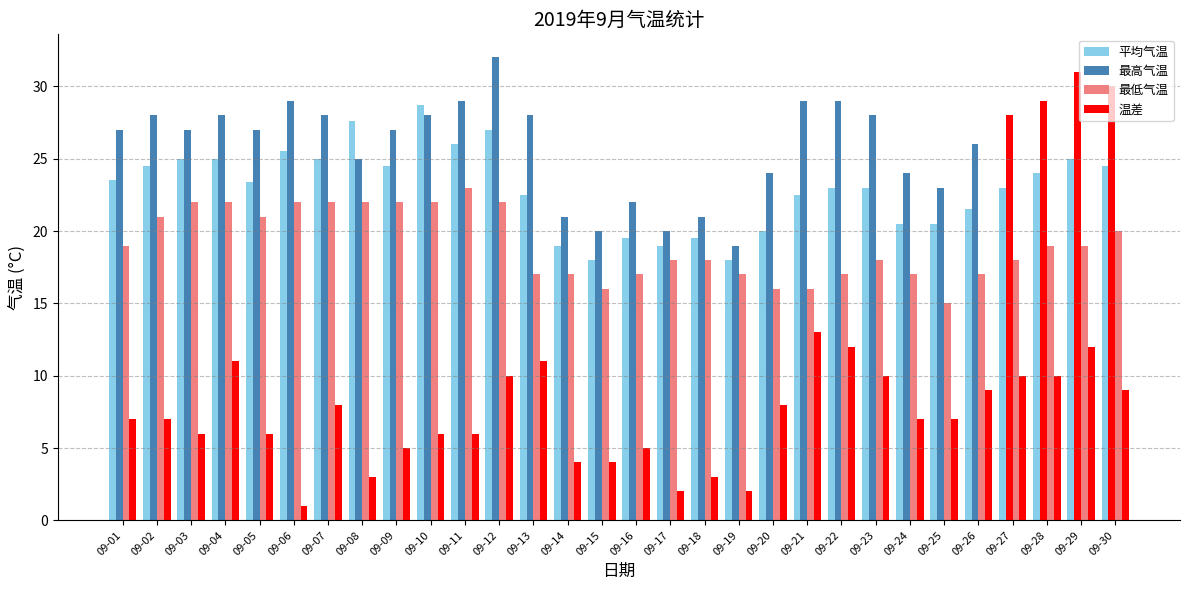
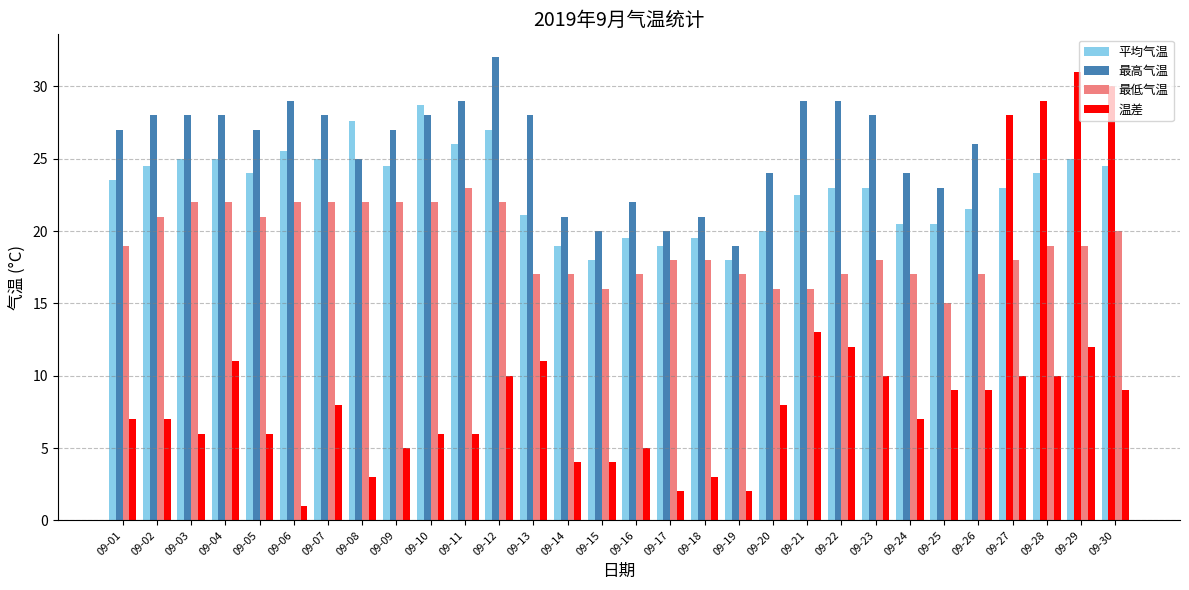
最高气温, 09-03: 27 -> 28
平均气温, 09-05: 23.4 -> 24.0
平均气温, 09-13: 22.5 -> 21.1
温差, 09-25: 7 -> 9
